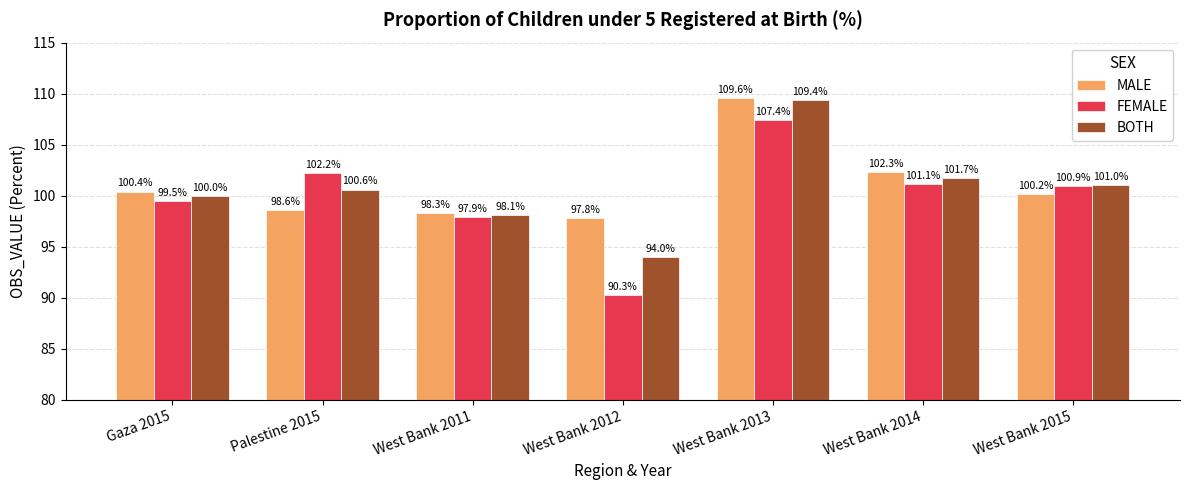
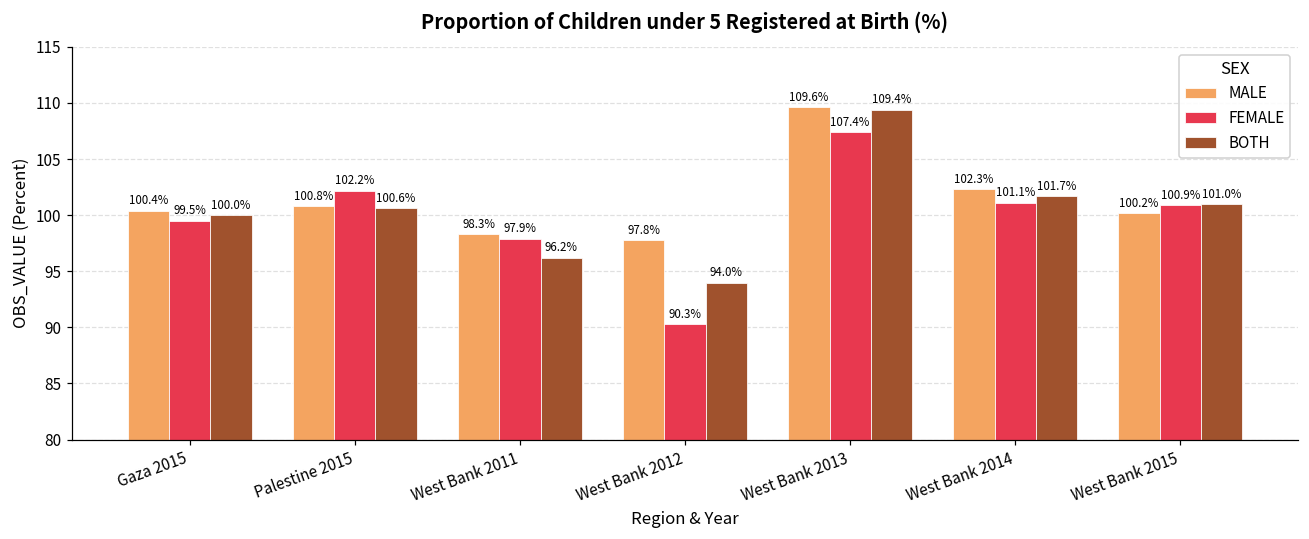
MALE, Palestine 2015: 98.6% -> 100.8%
BOTH, West Bank 2011: 98.1% -> 96.2%
